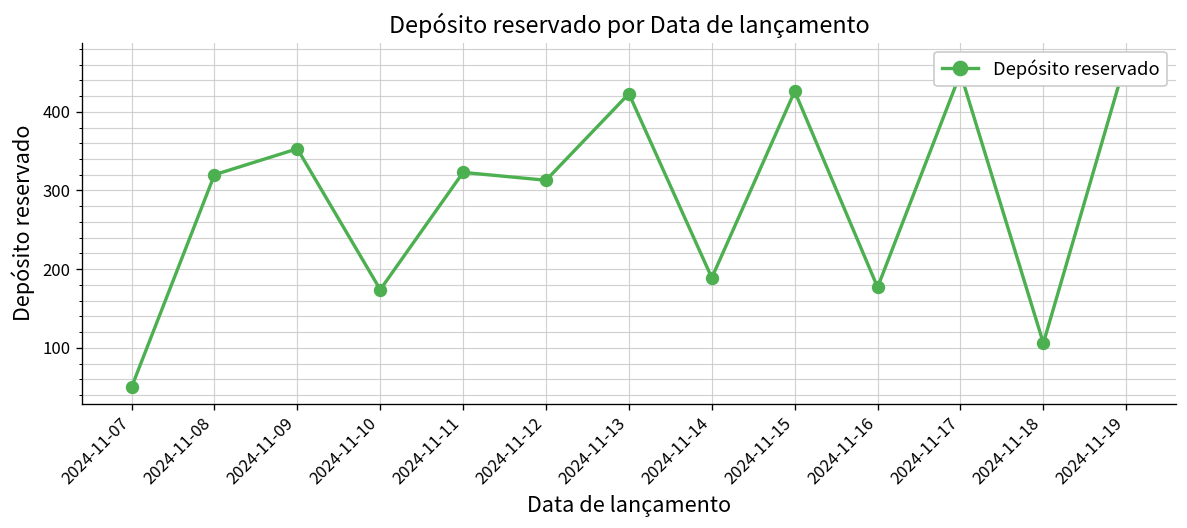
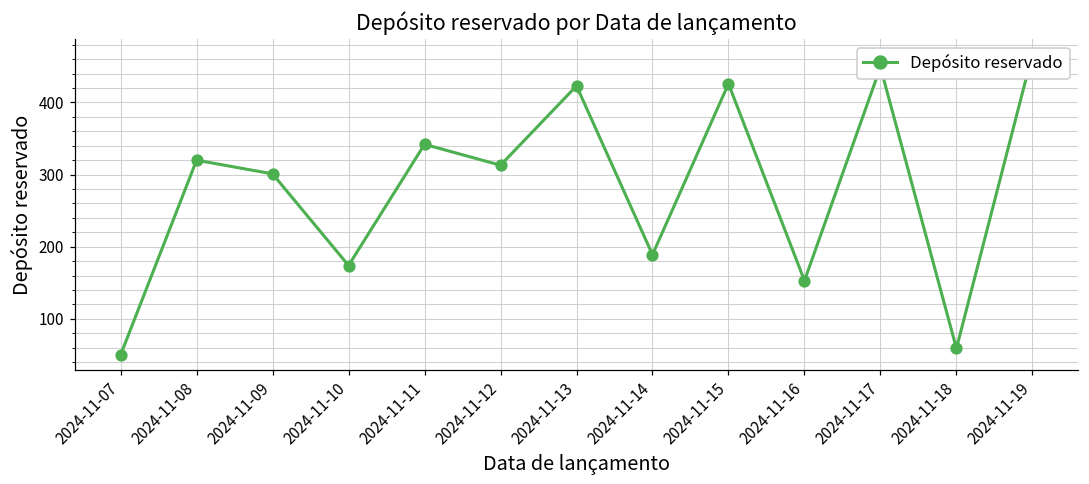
2024-11-09: 350 -> 300
2024-11-11: 320 -> 340
2024-11-16: 180 -> 150
2024-11-18: 110 -> 60
